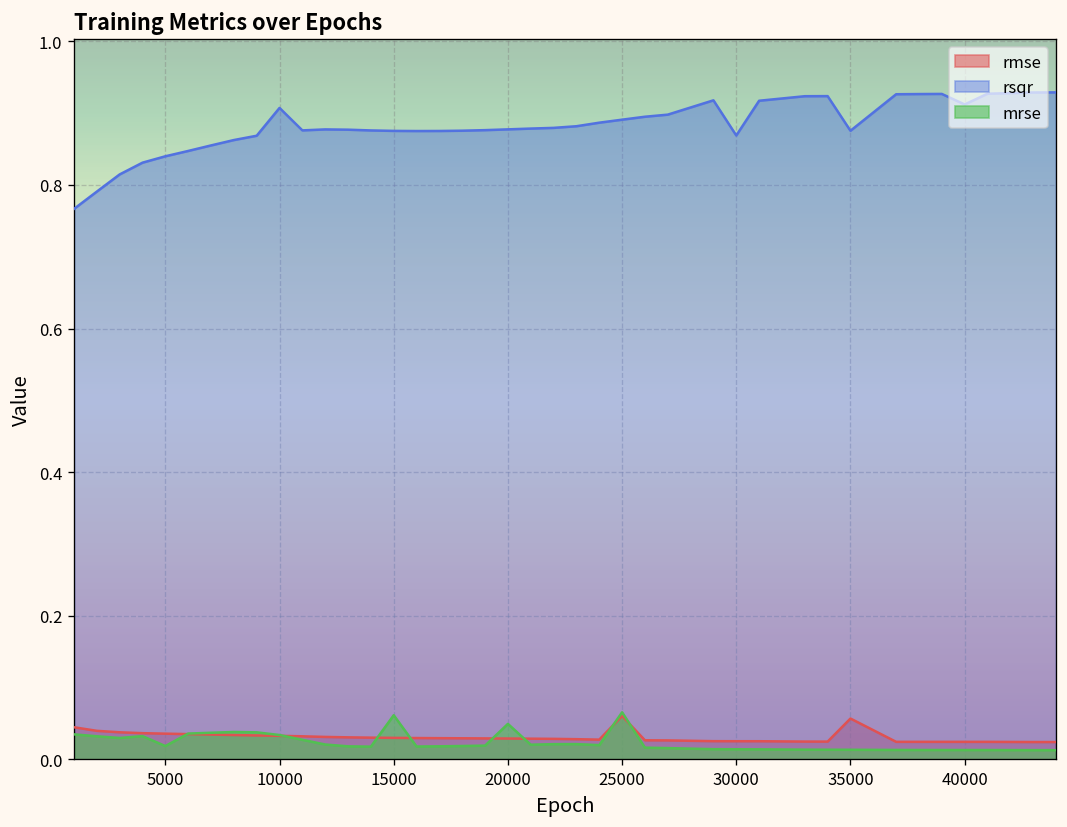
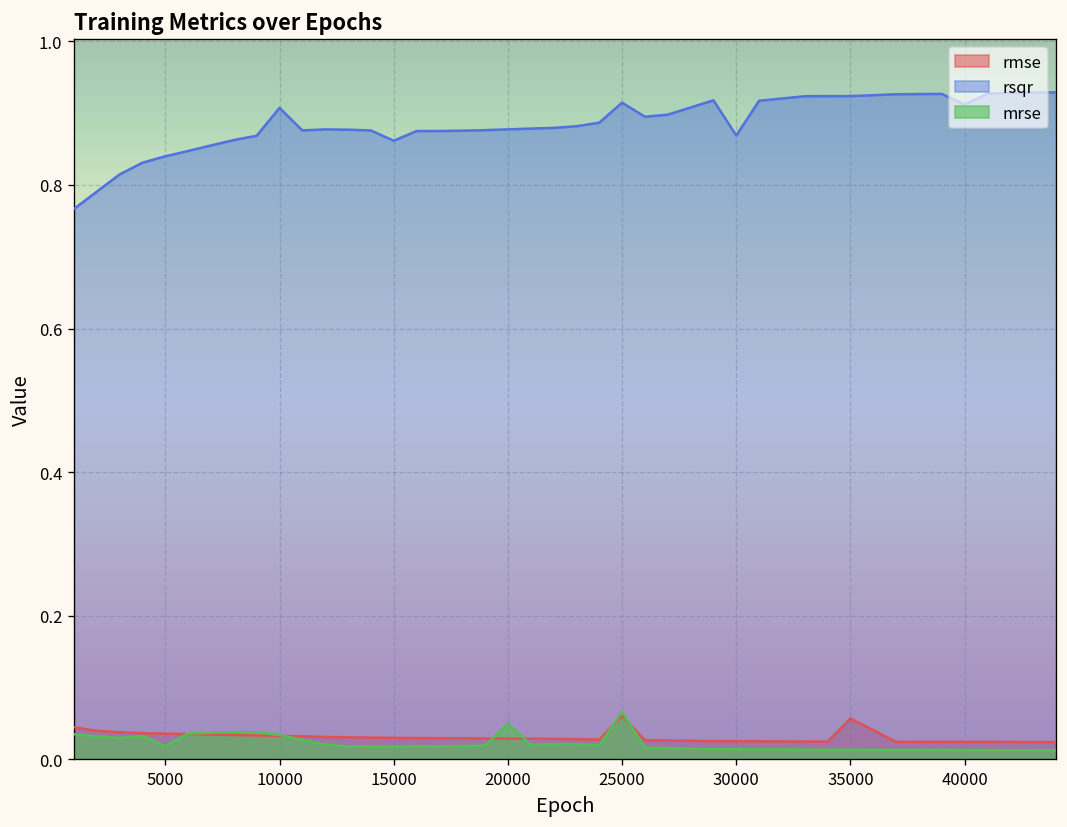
rsqr, 15000: 0.88 -> 0.86
mrse, 15000: 0.06 -> 0.02
rsqr, 25000: 0.89 -> 0.91
rsqr, 35000: 0.88 -> 0.92
